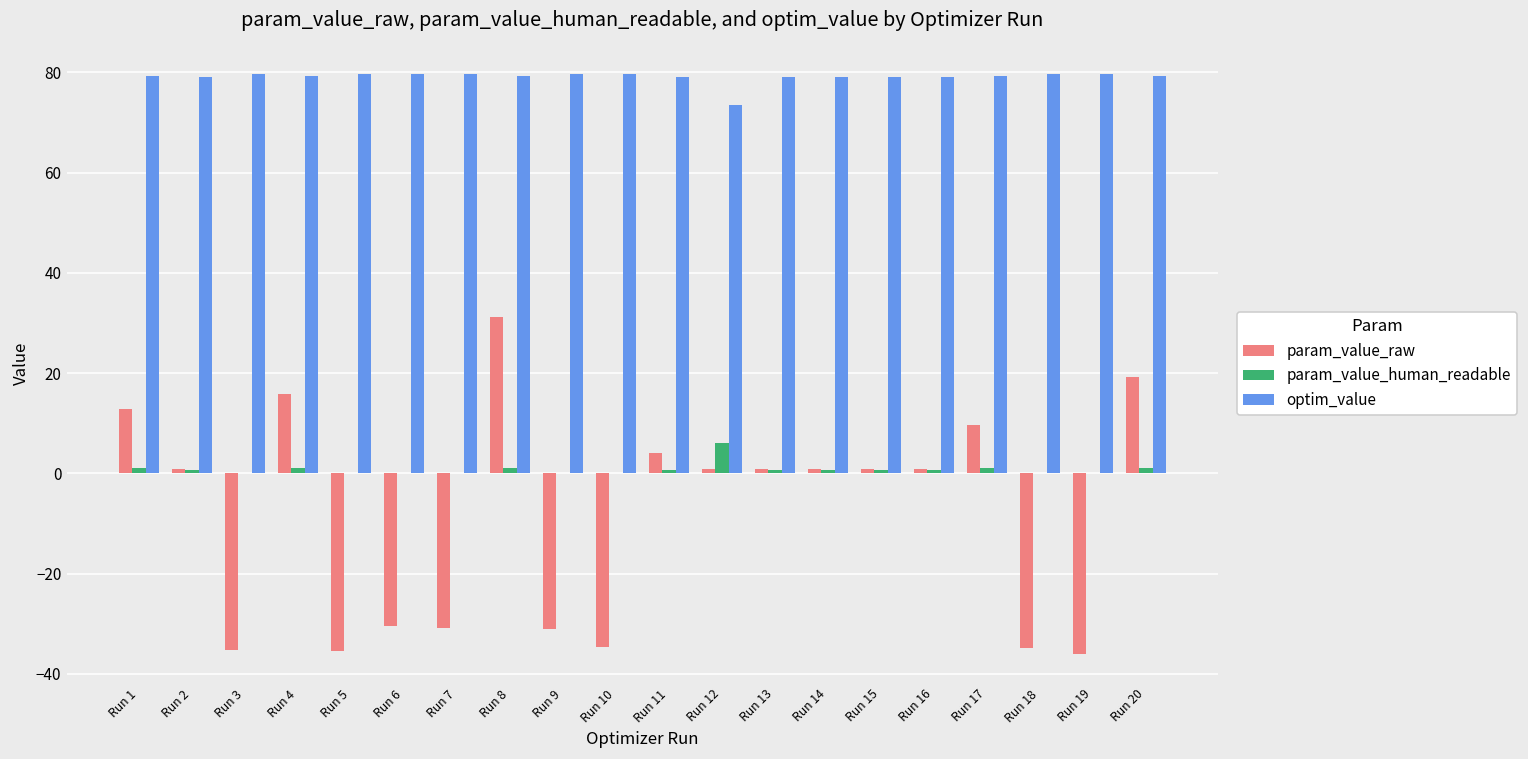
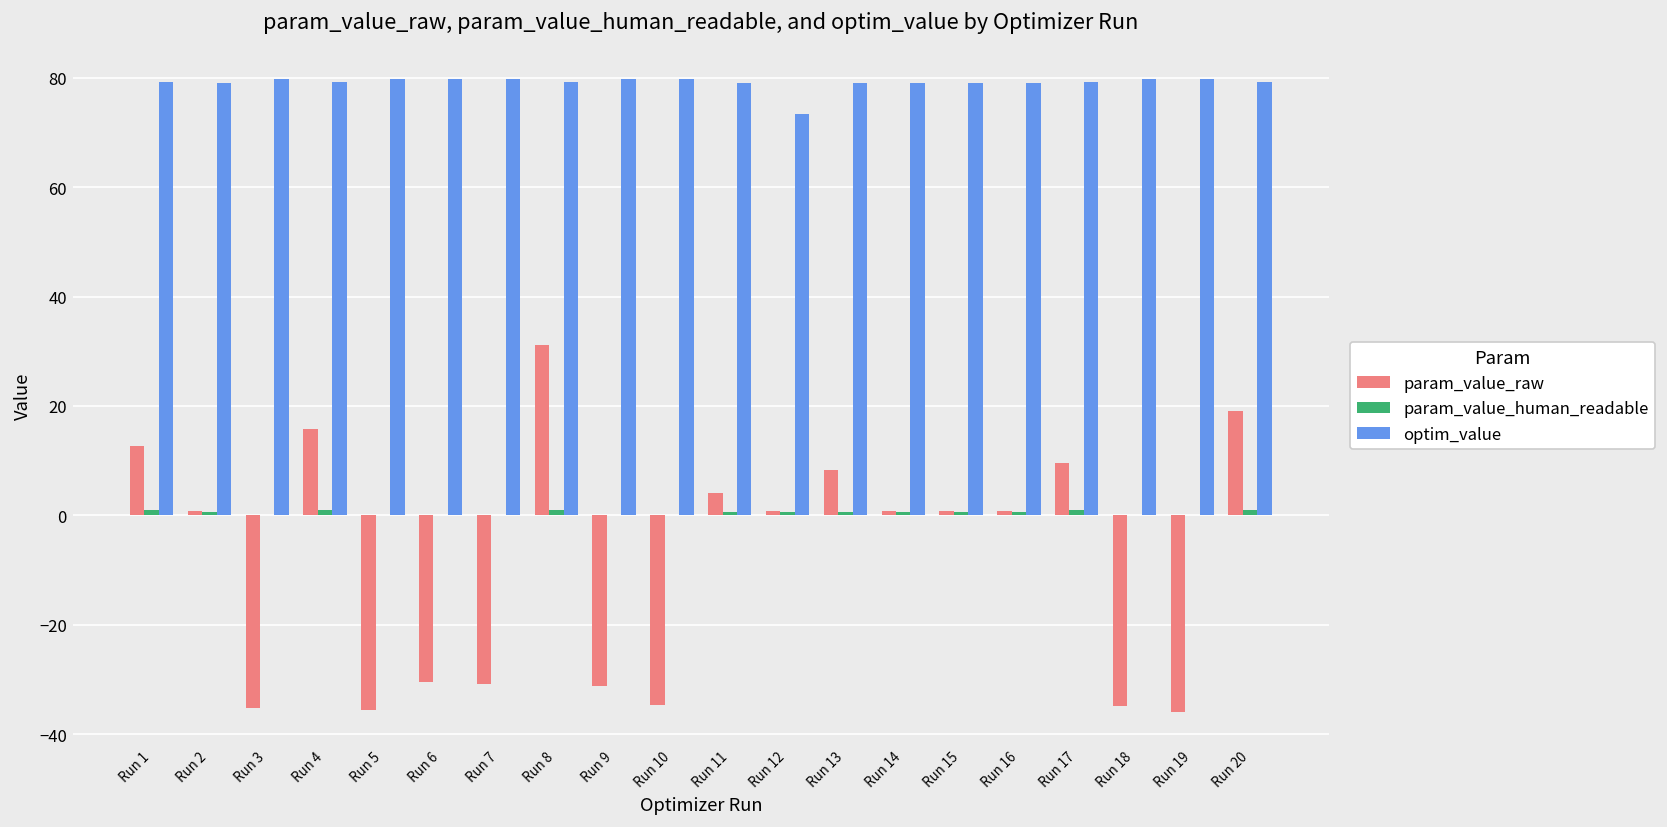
param_value_human_readable, Run 12: 6 -> 1
param_value_raw, Run 13: 1 -> 8
